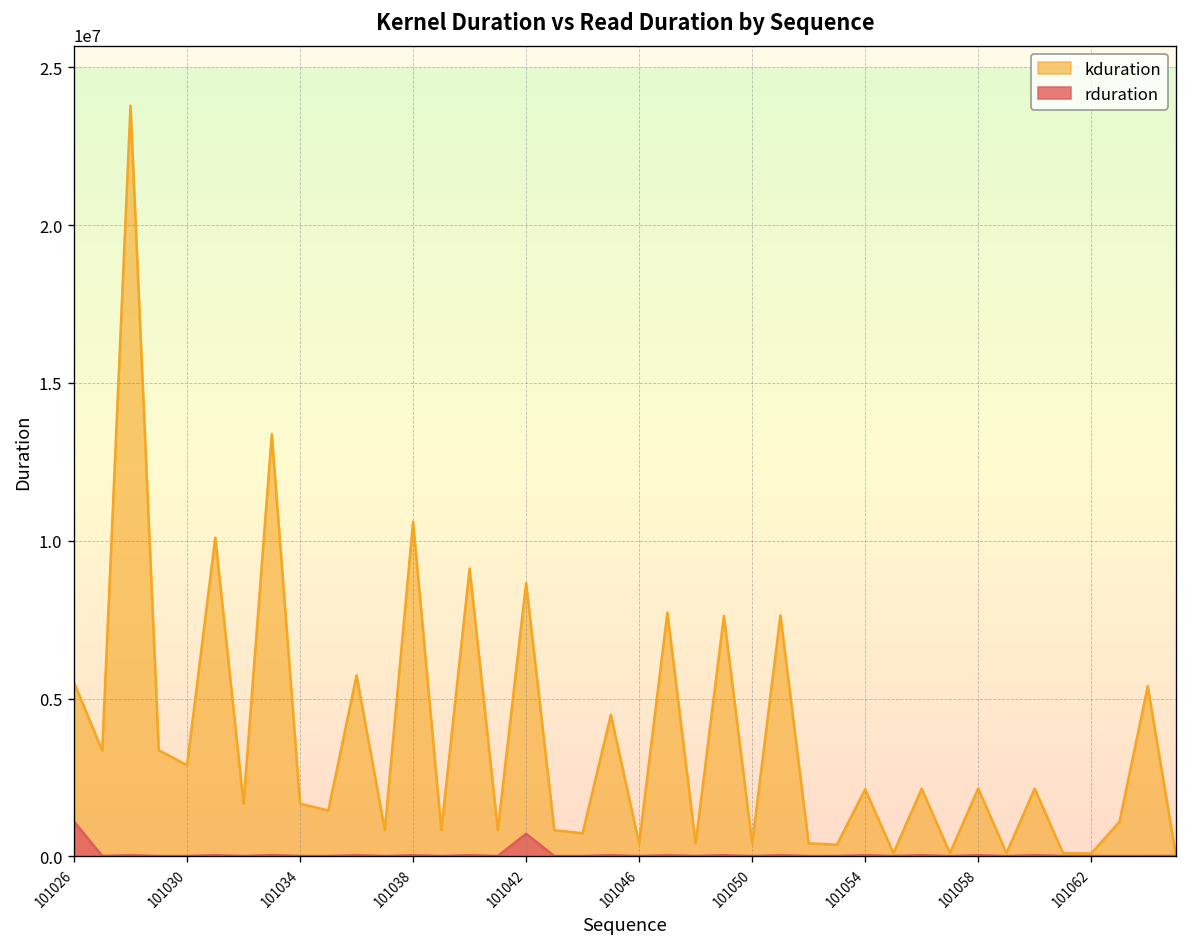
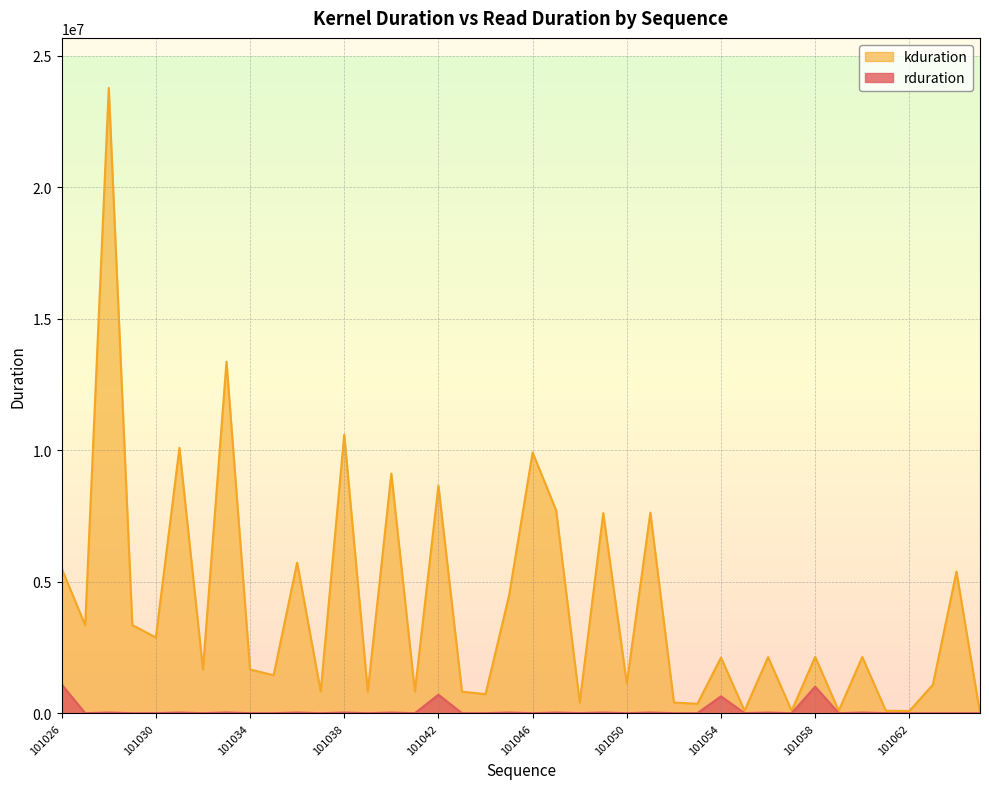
kduration, 101046: 400000 -> 9900000
kduration, 101050: 400000 -> 1100000
rduration, 101054: 0 -> 700000
rduration, 101058: 0 -> 1000000
